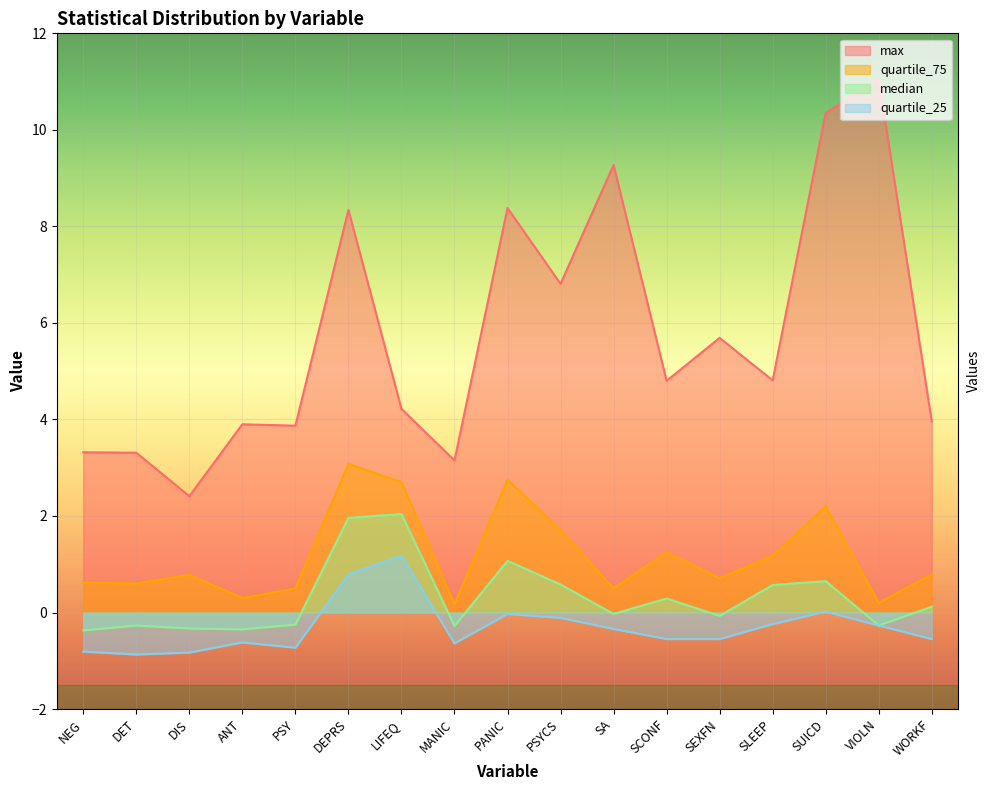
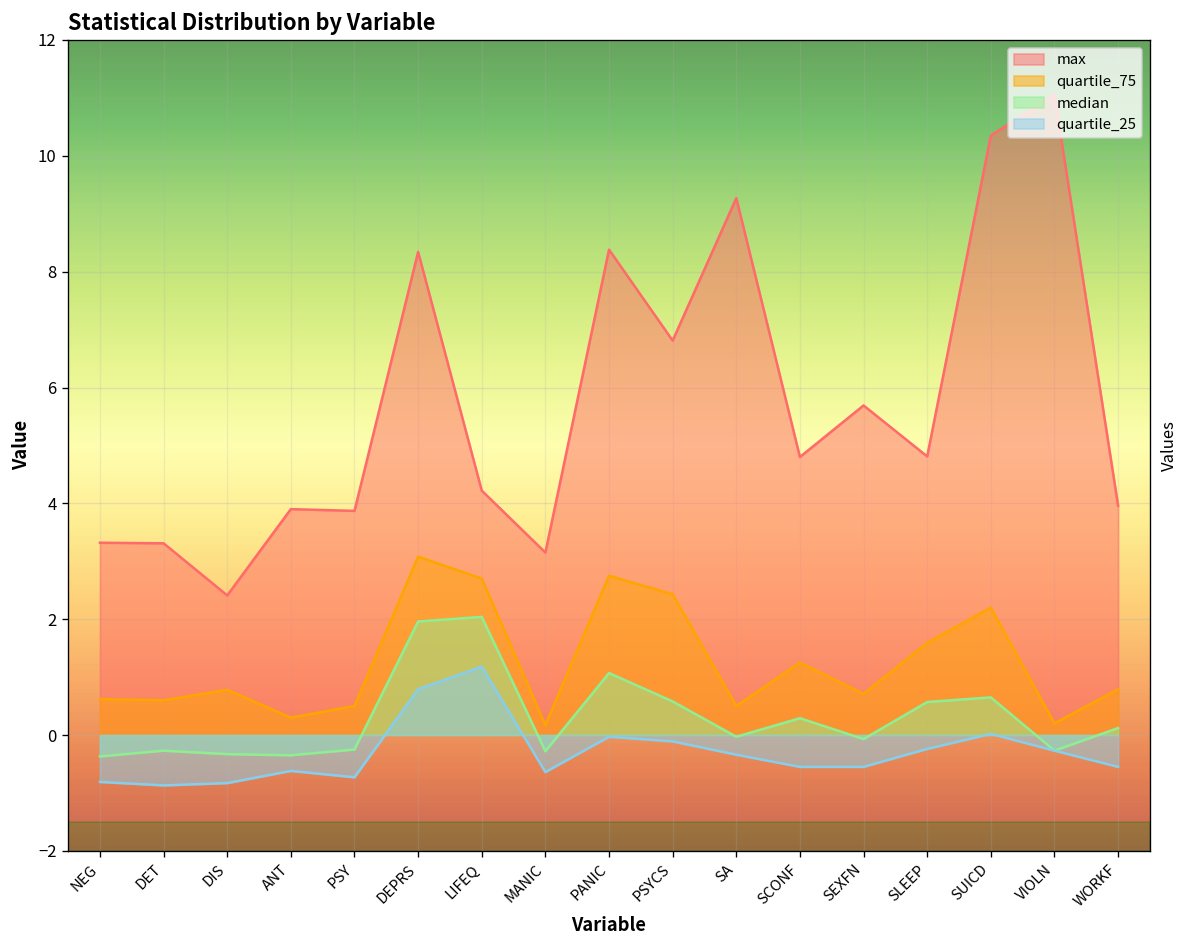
quartile_75, PSYCS: 1.7 -> 2.4
quartile_75, SLEEP: 1.2 -> 1.6
